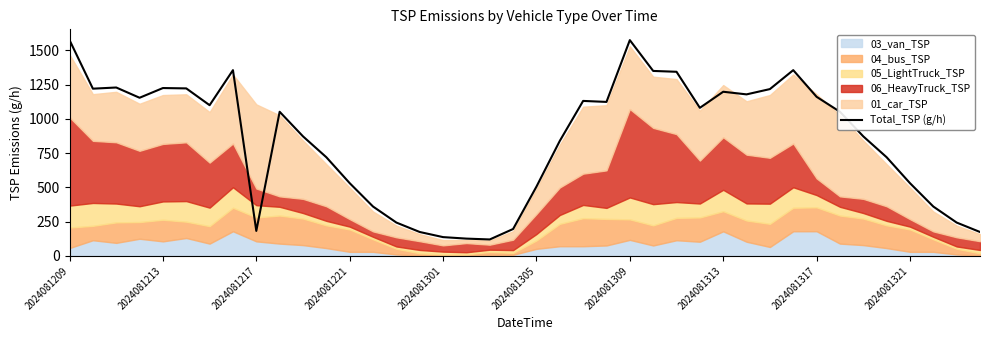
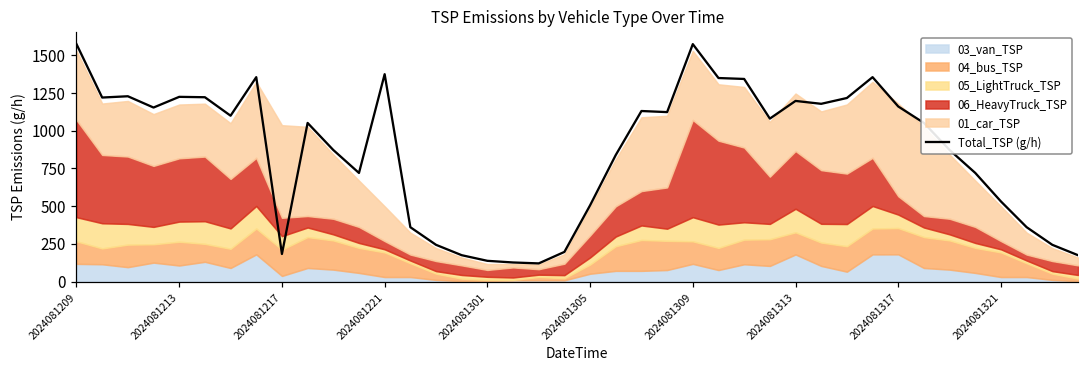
03_van_TSP, 2024081209: 60 -> 120
03_van_TSP, 2024081217: 110 -> 40
Total_TSP (g/h), 2024081221: 530 -> 1380
